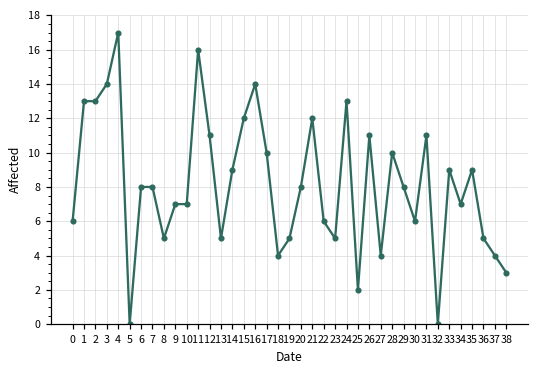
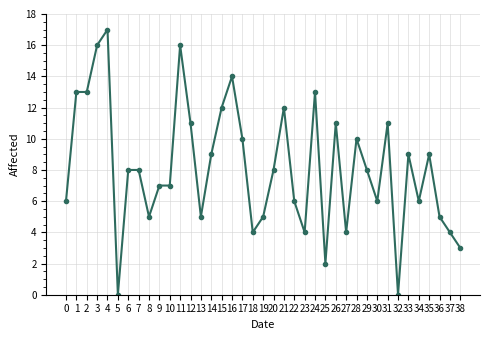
3: 14 -> 16
23: 5 -> 4
34: 7 -> 6
